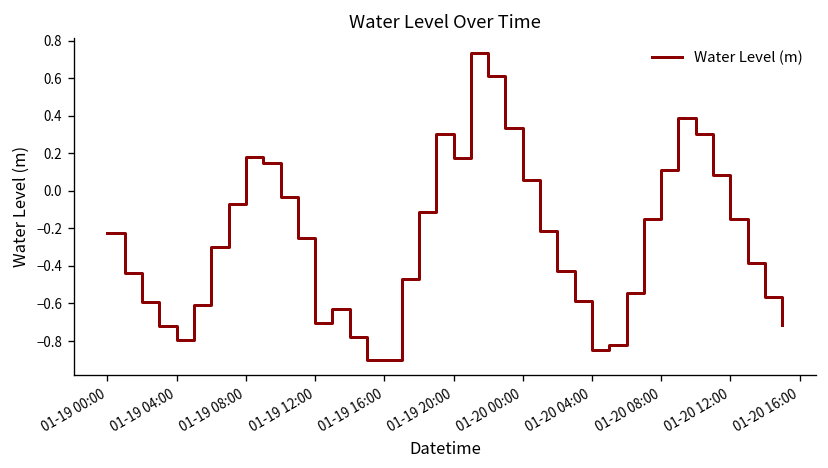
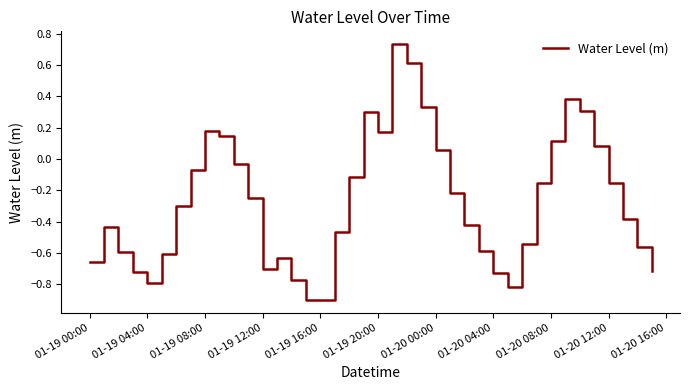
01-19 00:00: -0.22 -> -0.66
01-20 04:00: -0.85 -> -0.73
